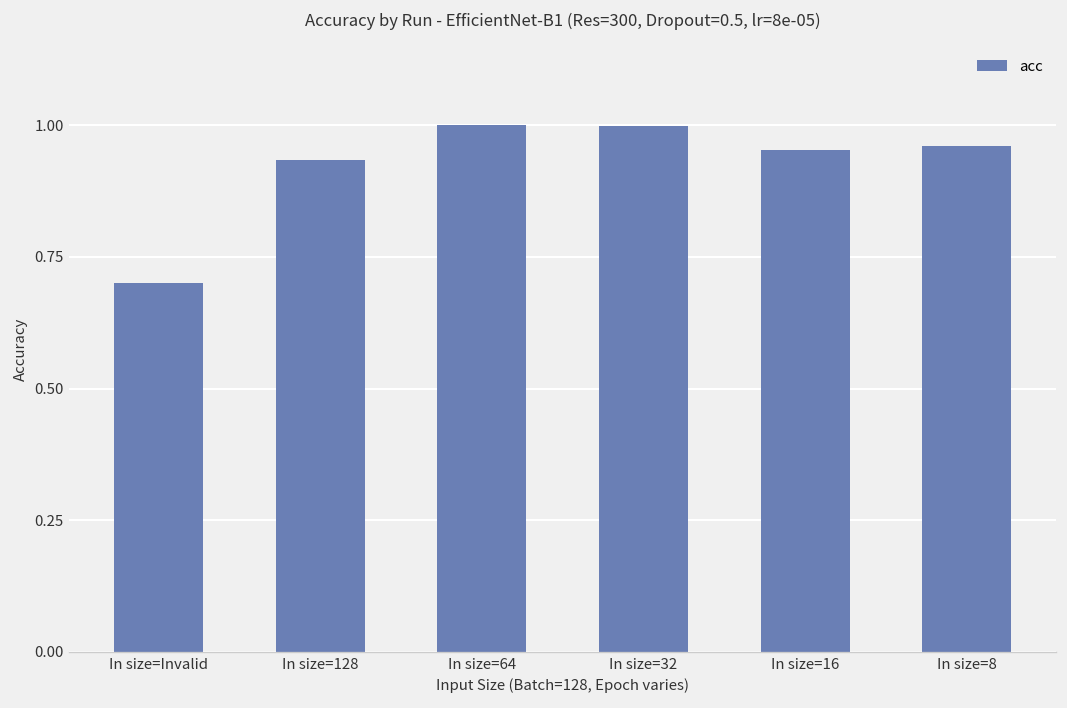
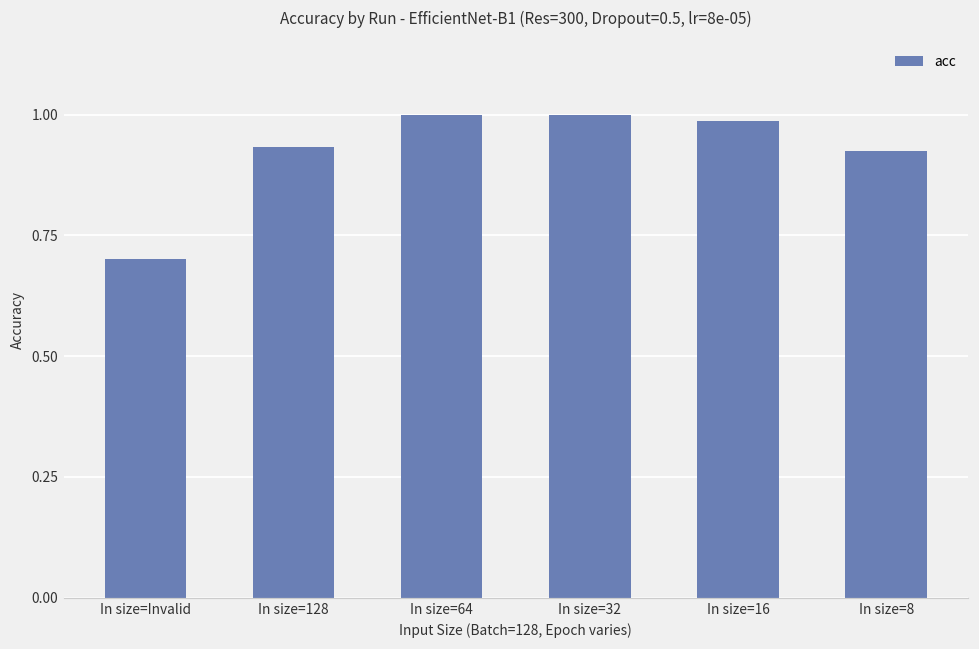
In size=16: 0.95 -> 0.99
In size=8: 0.96 -> 0.93
